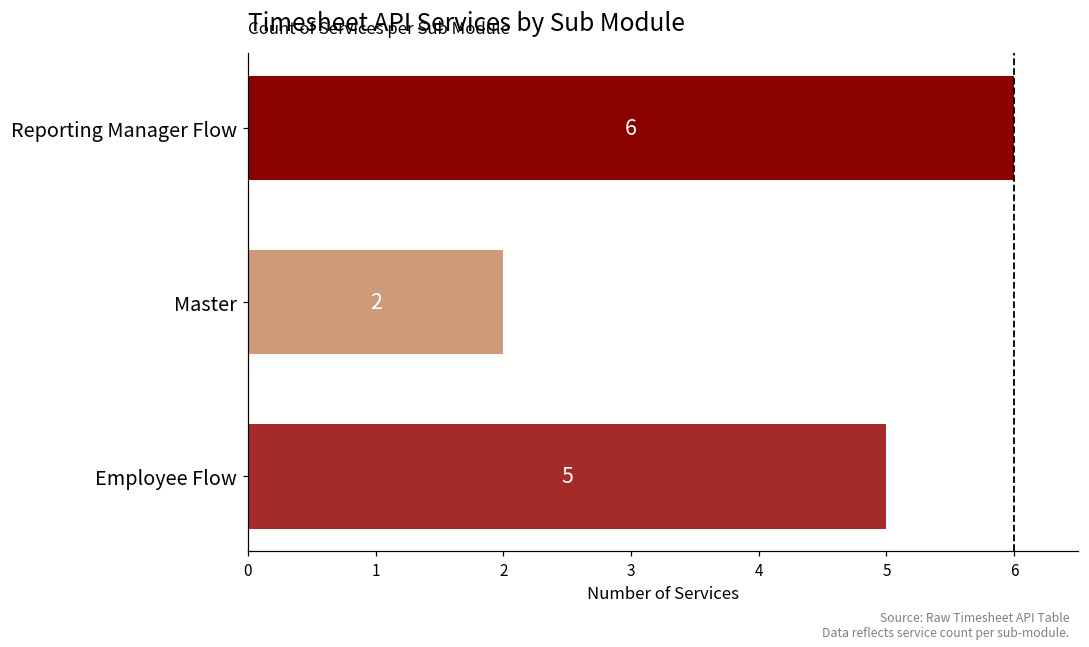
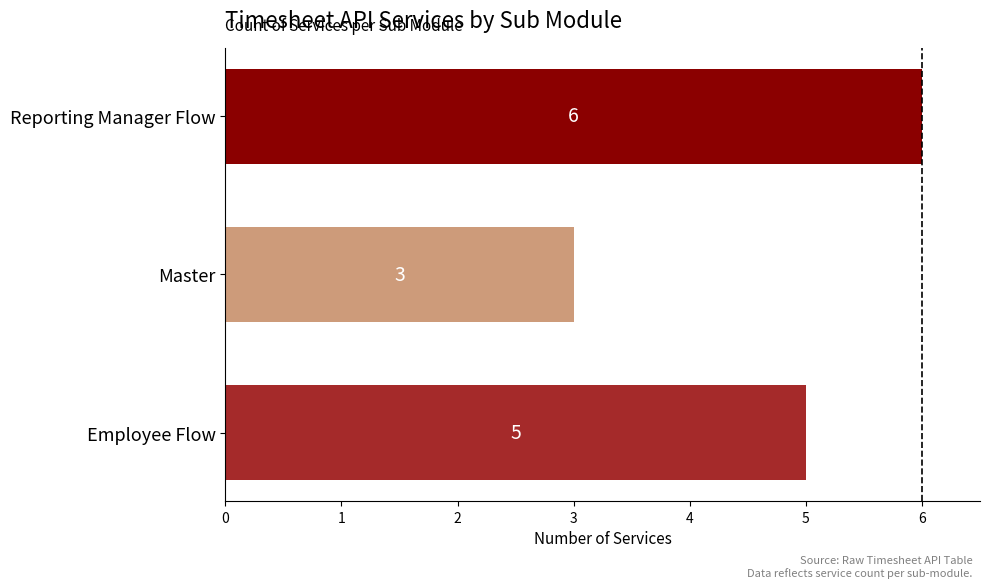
Master: 2 -> 3
